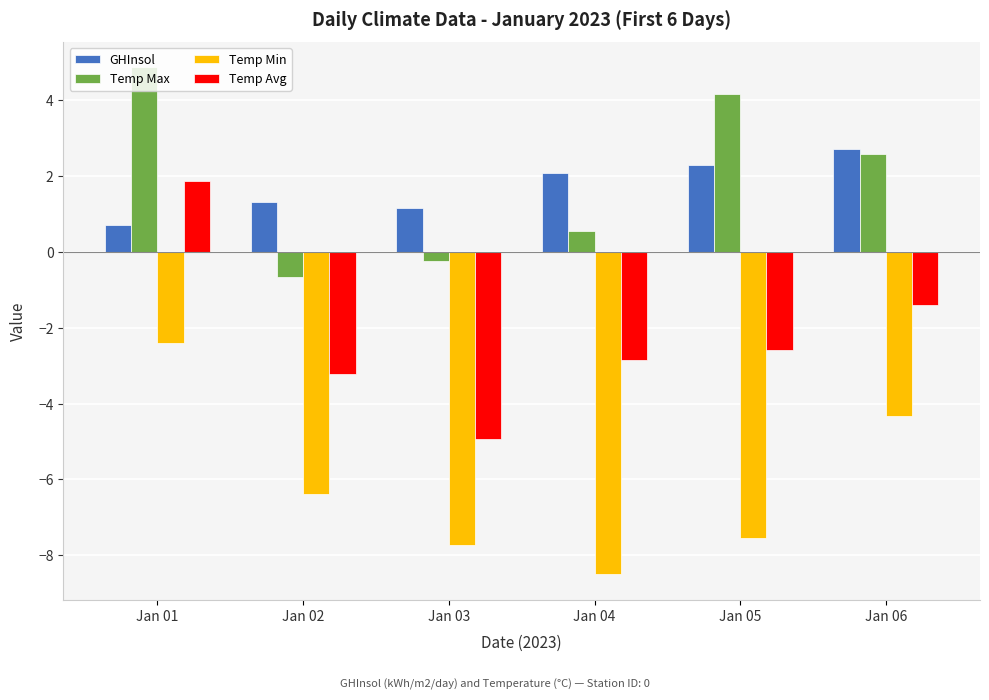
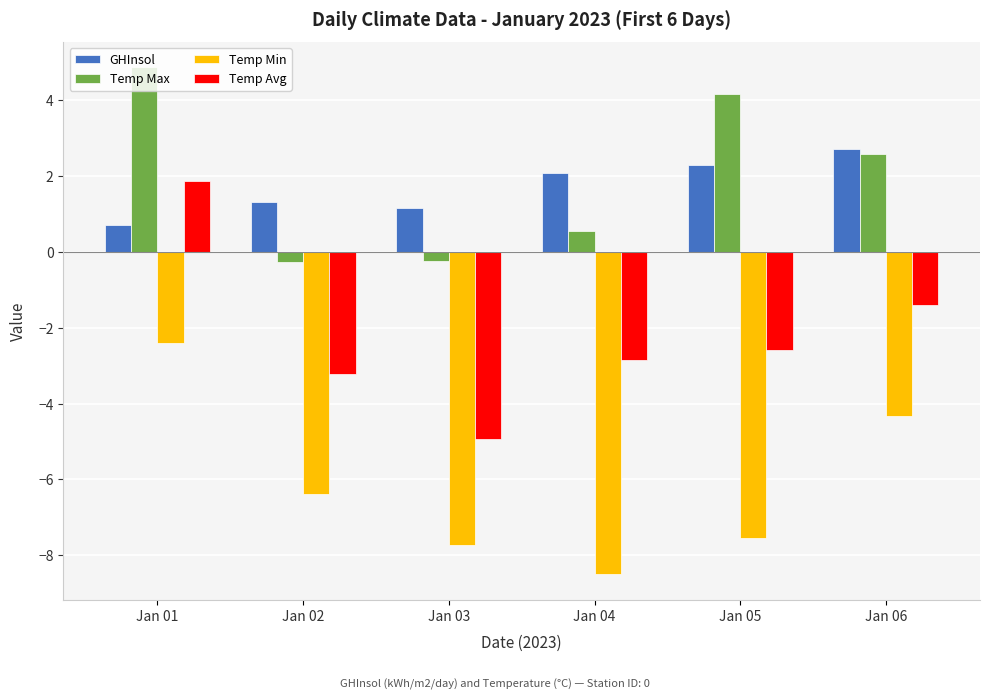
Temp Max, Jan 02: -0.7 -> -0.3
